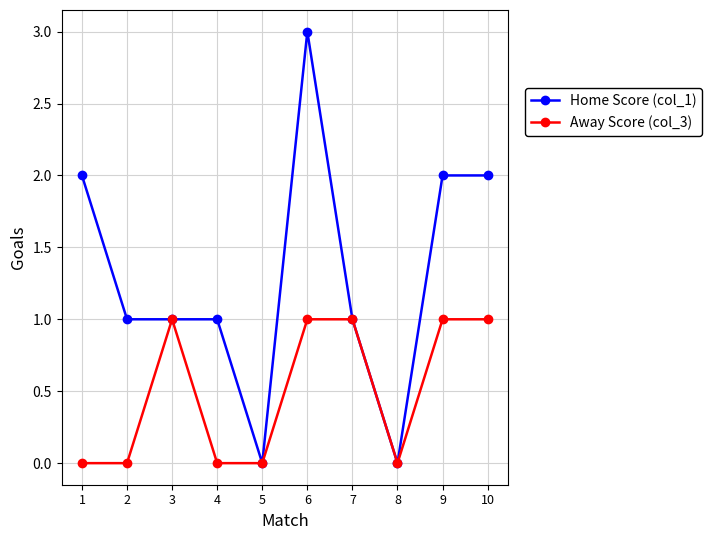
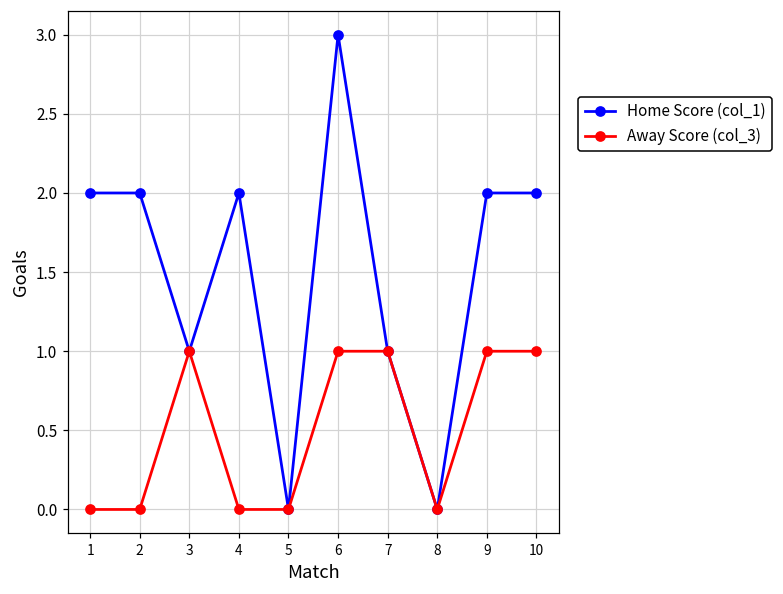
Home Score (col_1), 2: 1 -> 2
Home Score (col_1), 4: 1 -> 2
